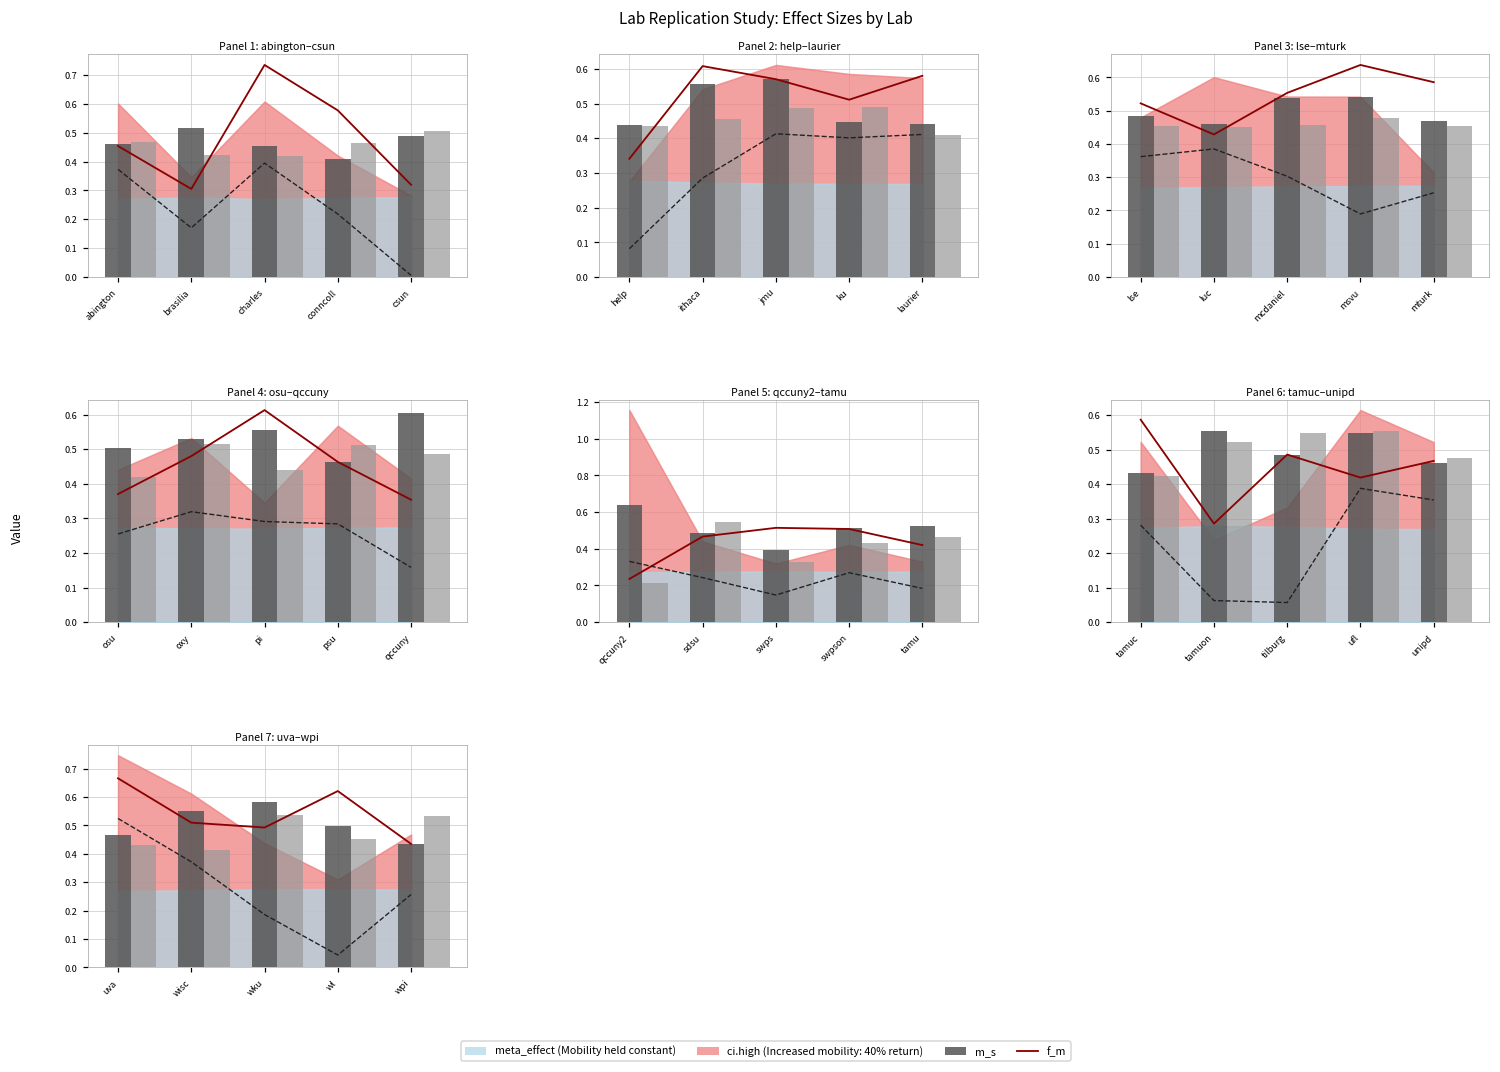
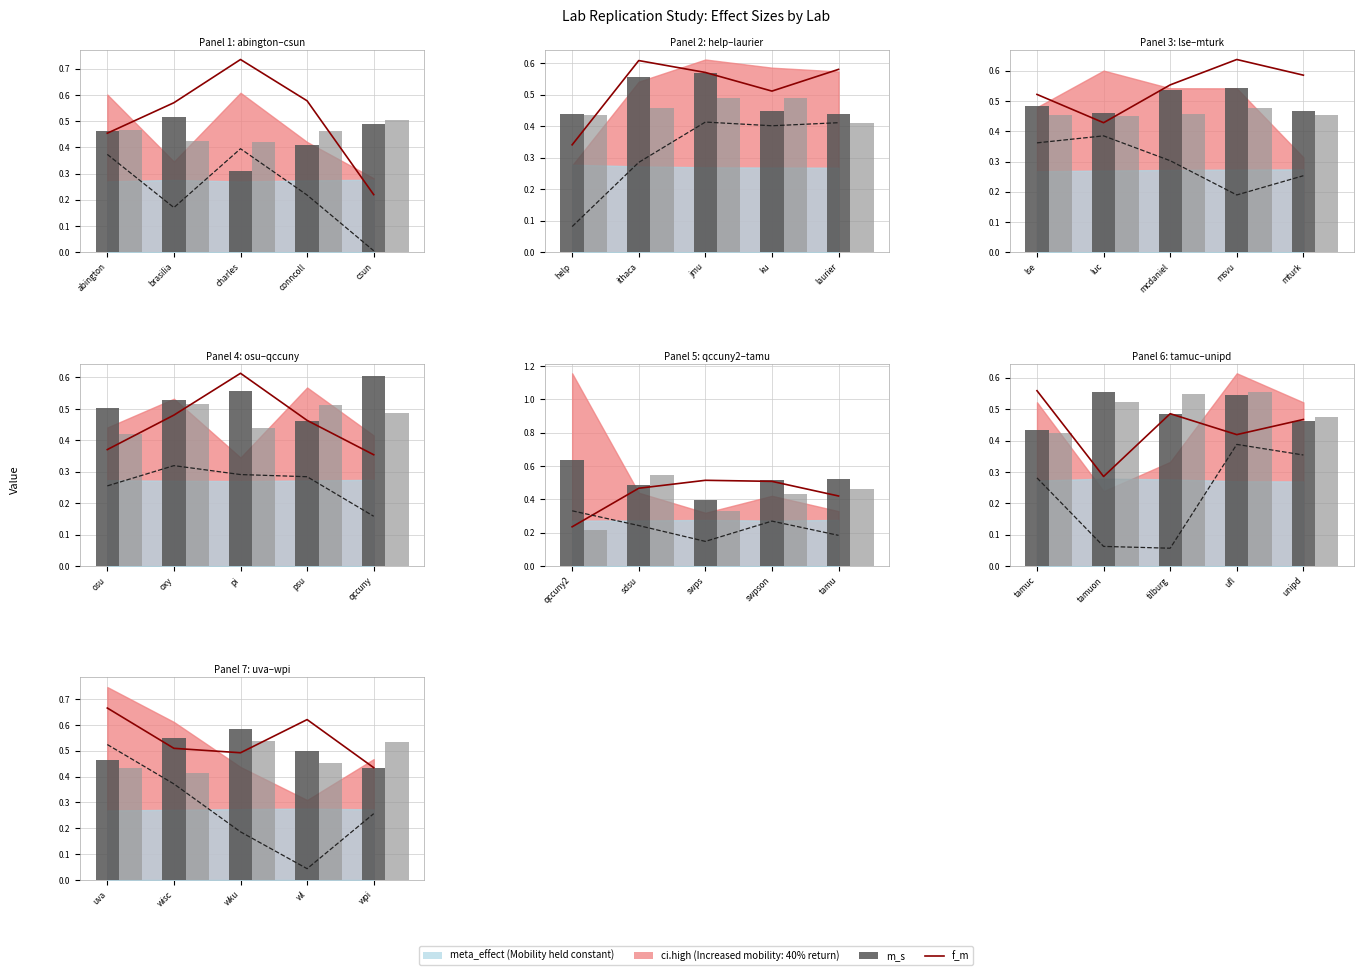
Panel 1: abington–csun, f_m, brasilia: 0.31 -> 0.57
Panel 1: abington–csun, m_s, charles: 0.45 -> 0.31
Panel 1: abington–csun, f_m, csun: 0.32 -> 0.22
Panel 6: tamuc–unipd, f_m, tamuc: 0.59 -> 0.56
